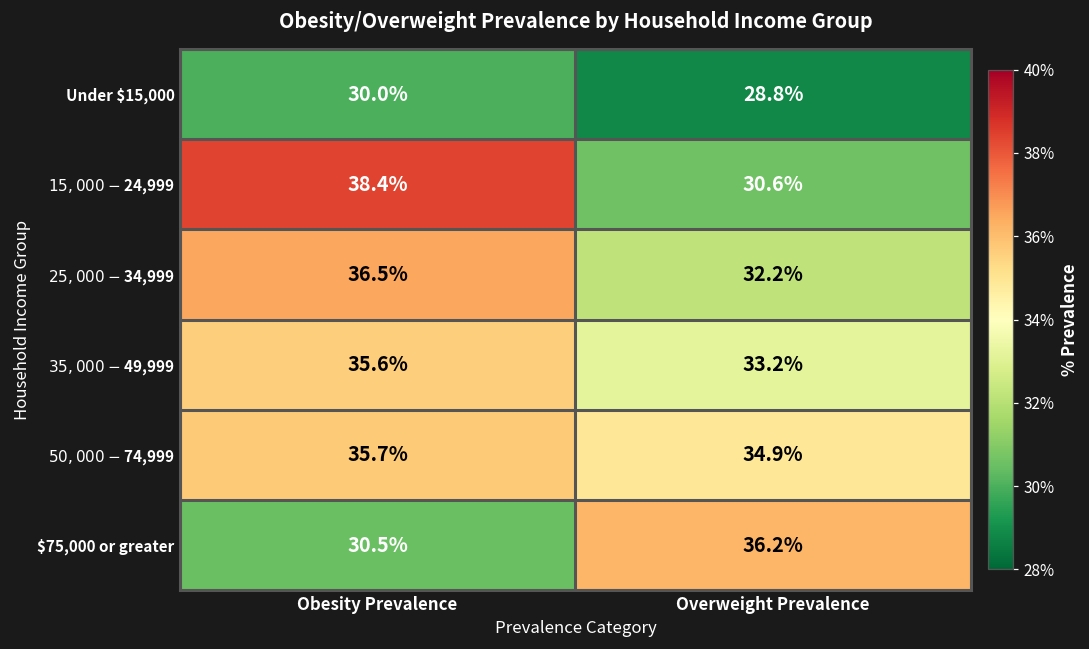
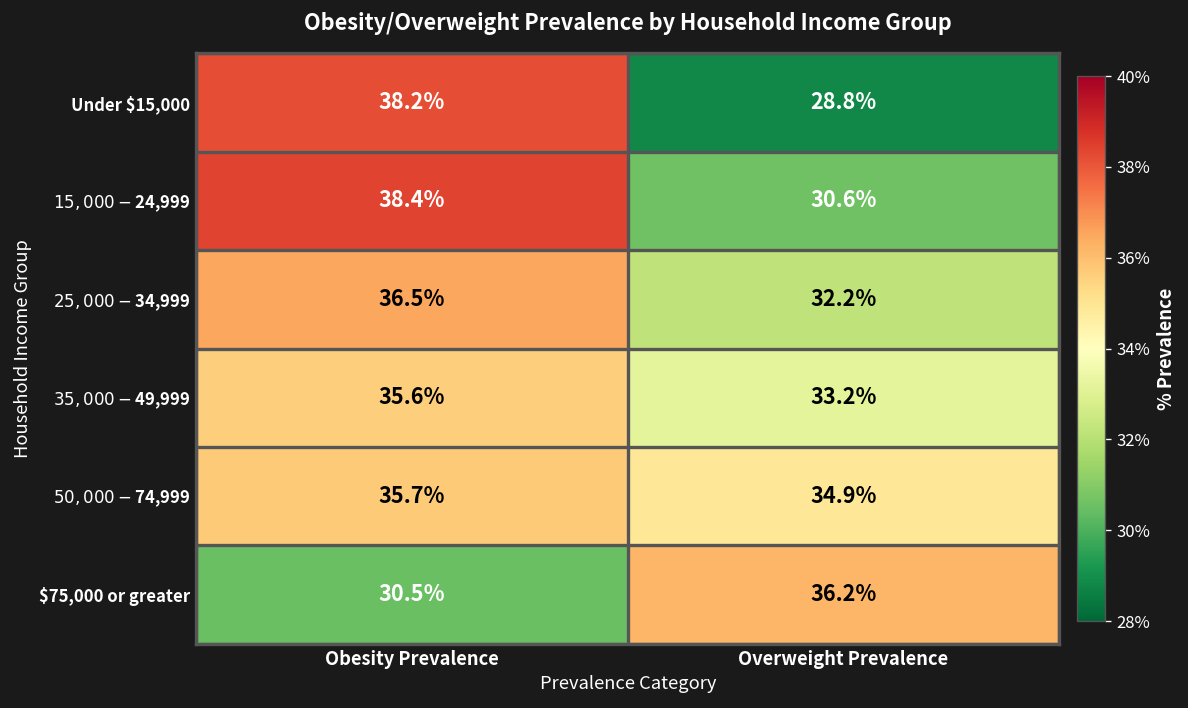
Under $15,000, Obesity Prevalence: 30.0% -> 38.2%
